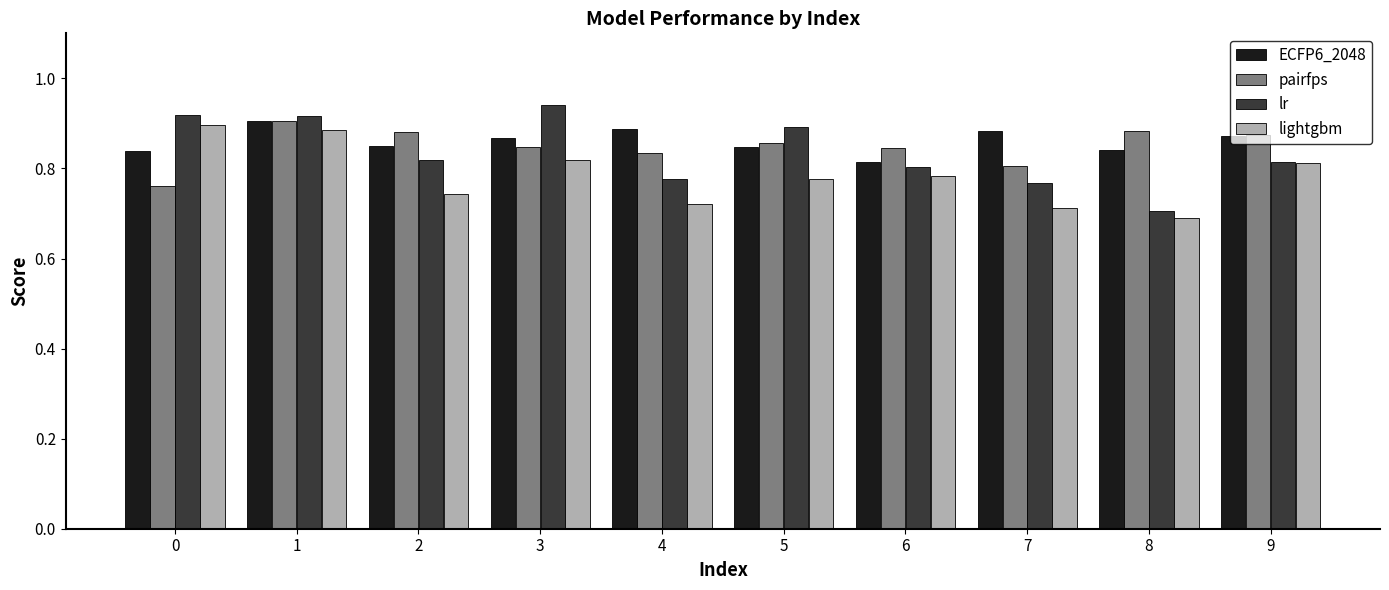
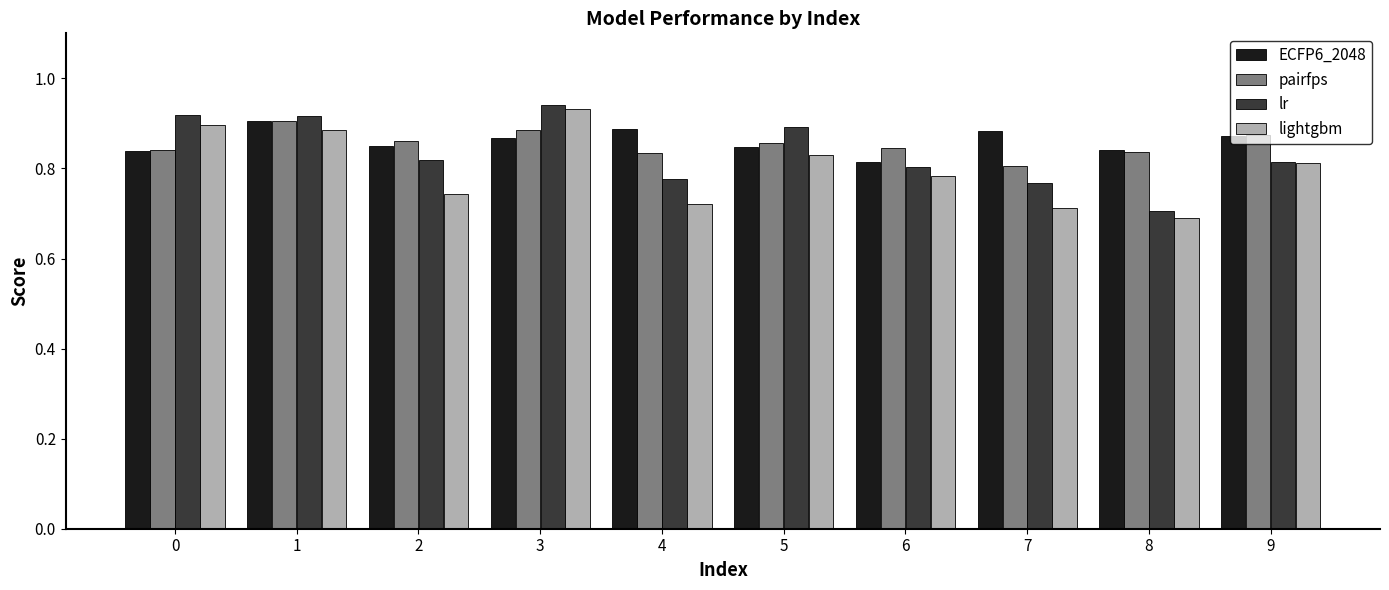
pairfps, 0: 0.76 -> 0.84
pairfps, 2: 0.88 -> 0.86
pairfps, 3: 0.85 -> 0.88
lightgbm, 3: 0.82 -> 0.93
lightgbm, 5: 0.78 -> 0.83
pairfps, 8: 0.88 -> 0.84
